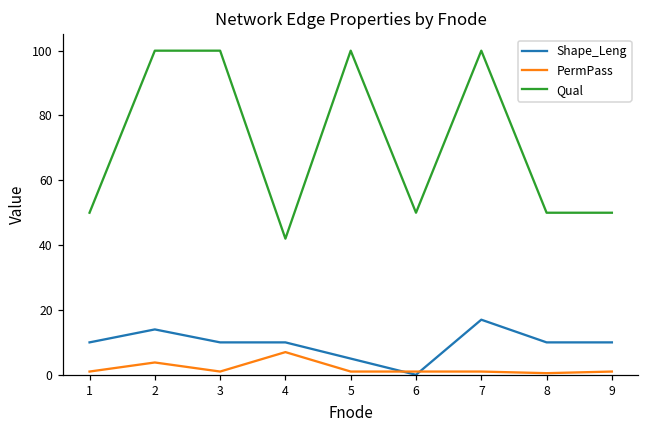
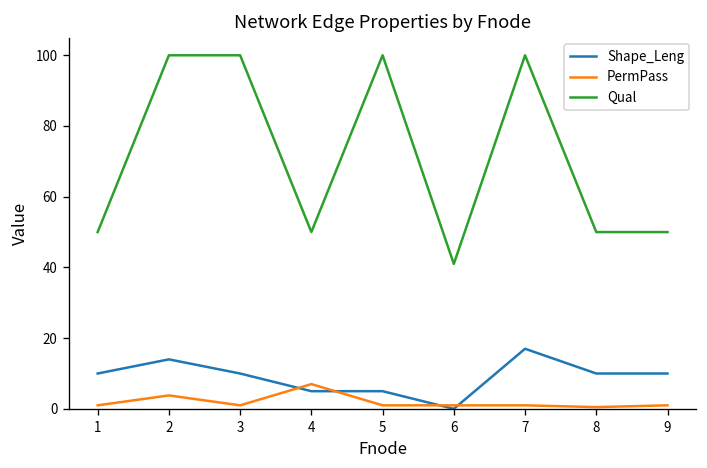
Shape_Leng, 4: 10 -> 5
Qual, 4: 42 -> 50
Qual, 6: 50 -> 41
